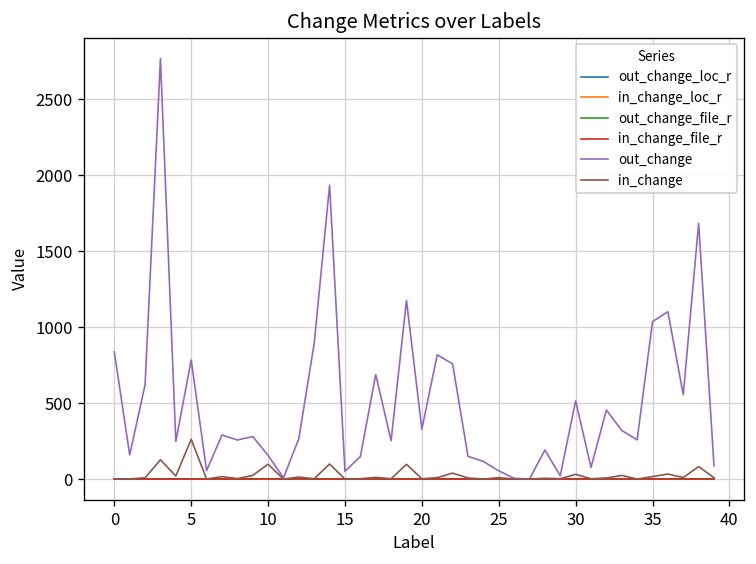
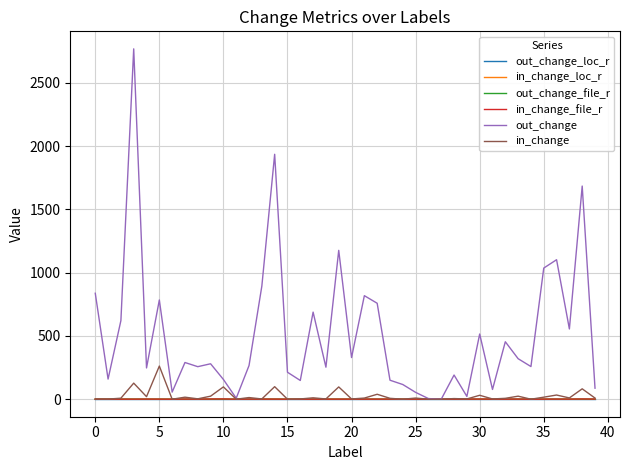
out_change, 15: 50 -> 210
